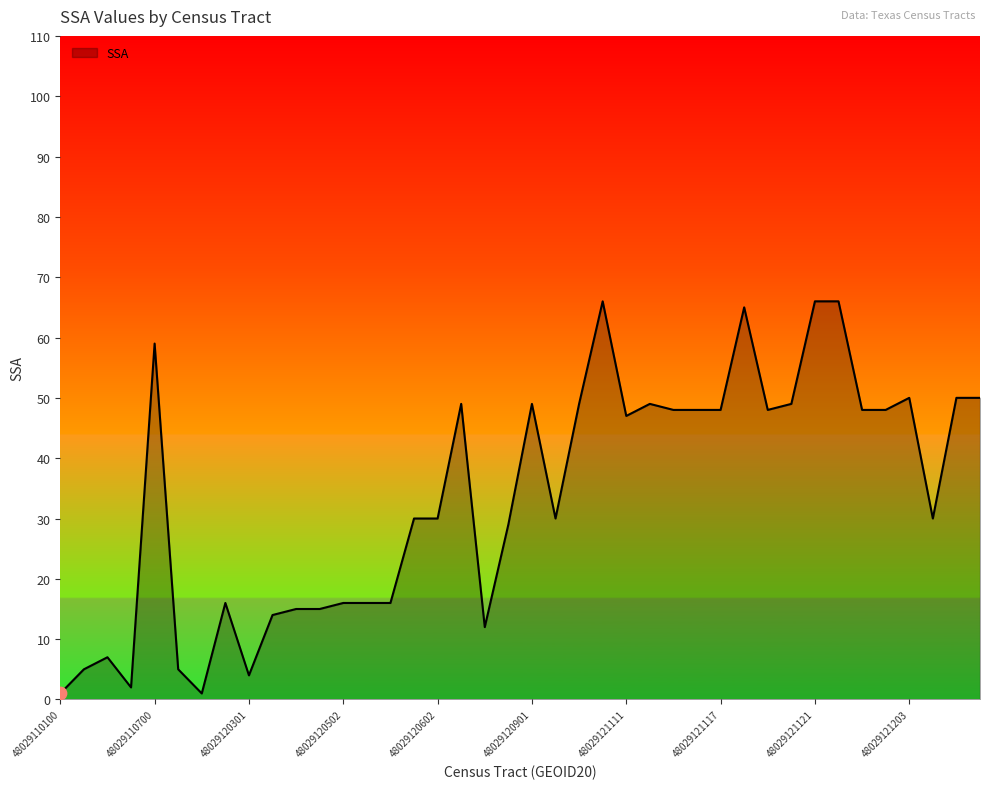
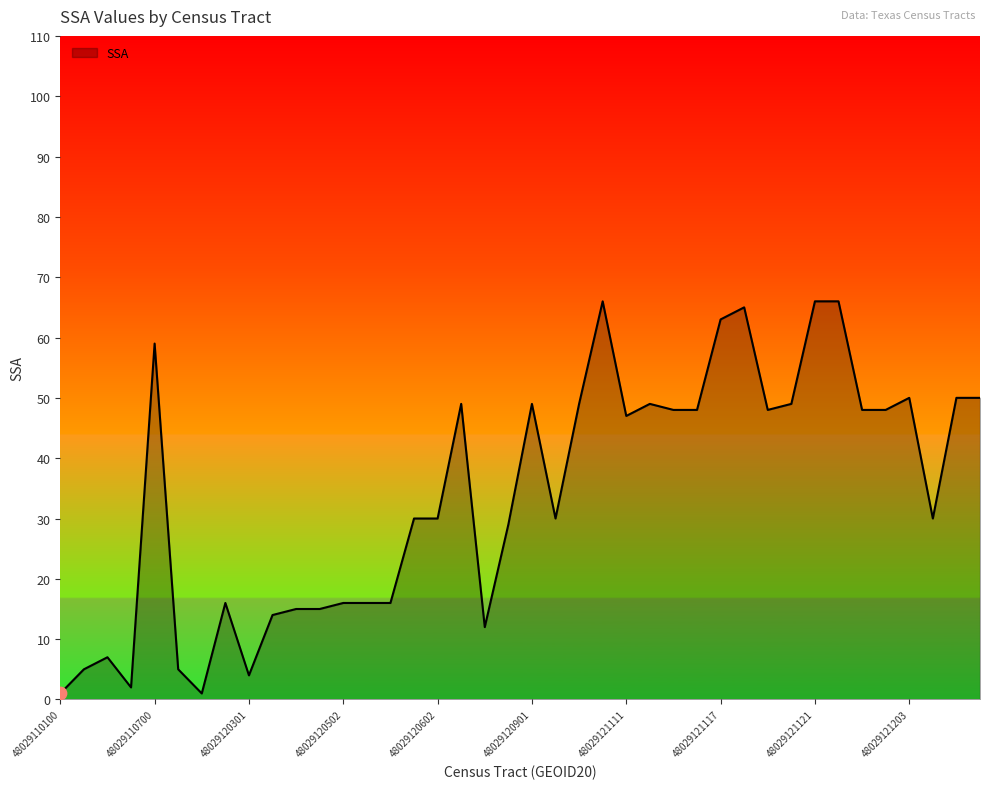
SSA, 48029121117: 48 -> 63
